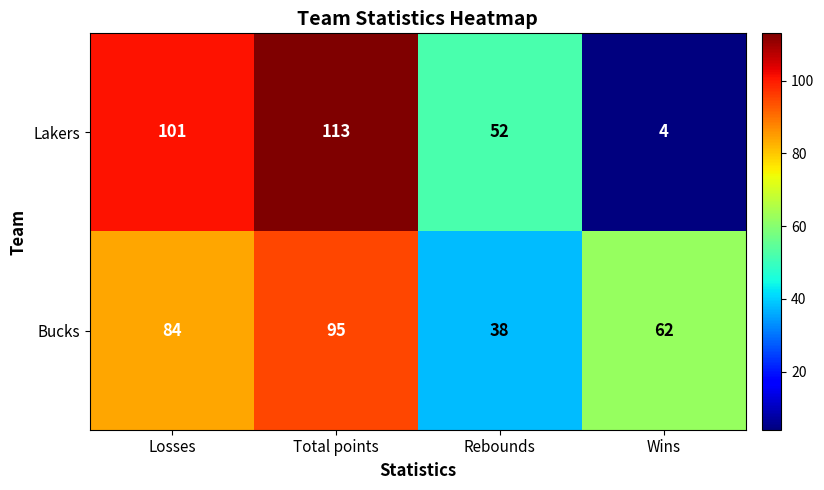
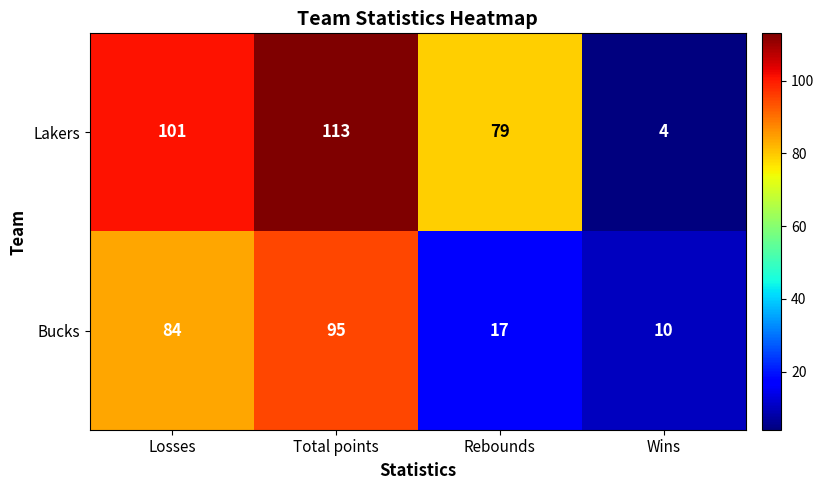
Lakers, Rebounds: 52 -> 79
Bucks, Rebounds: 38 -> 17
Bucks, Wins: 62 -> 10
